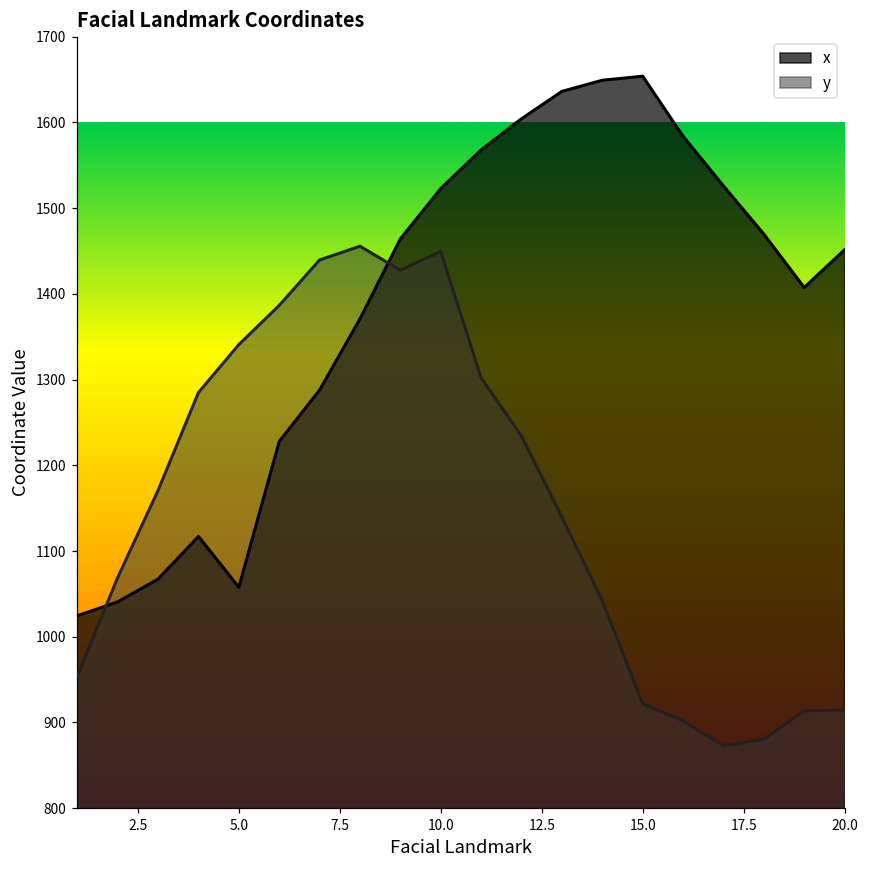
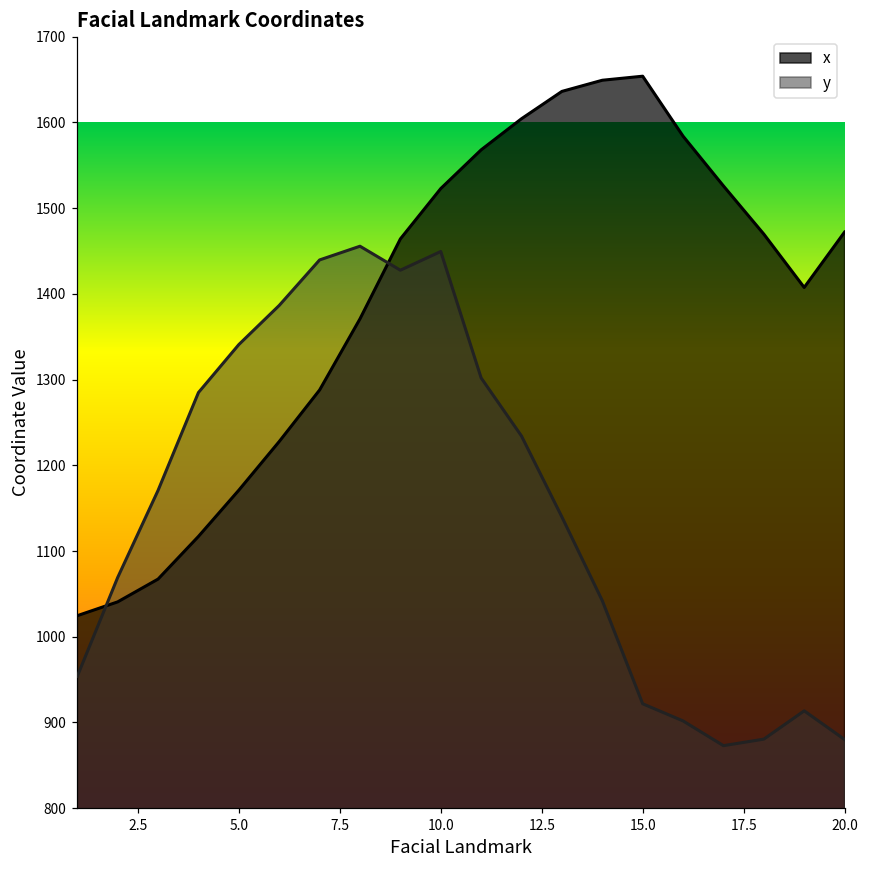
x, 5.0: 1060 -> 1170
x, 20.0: 1450 -> 1470
y, 20.0: 910 -> 880
